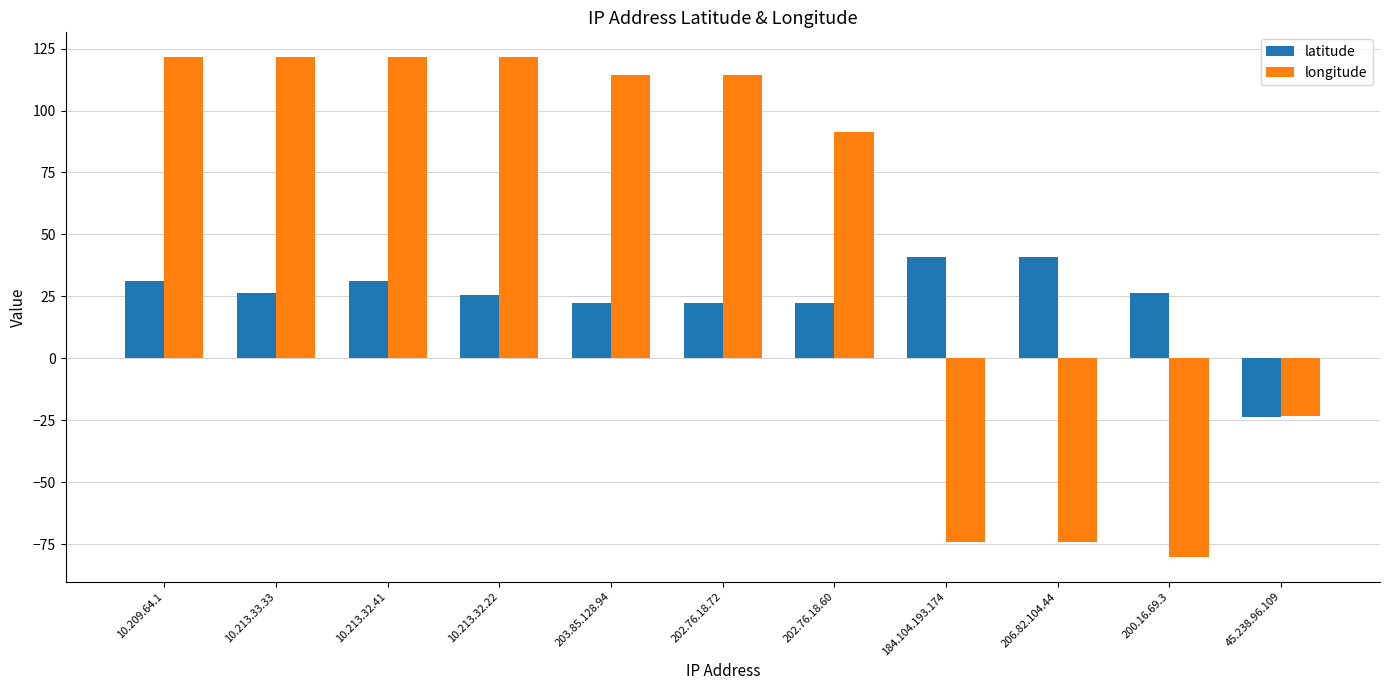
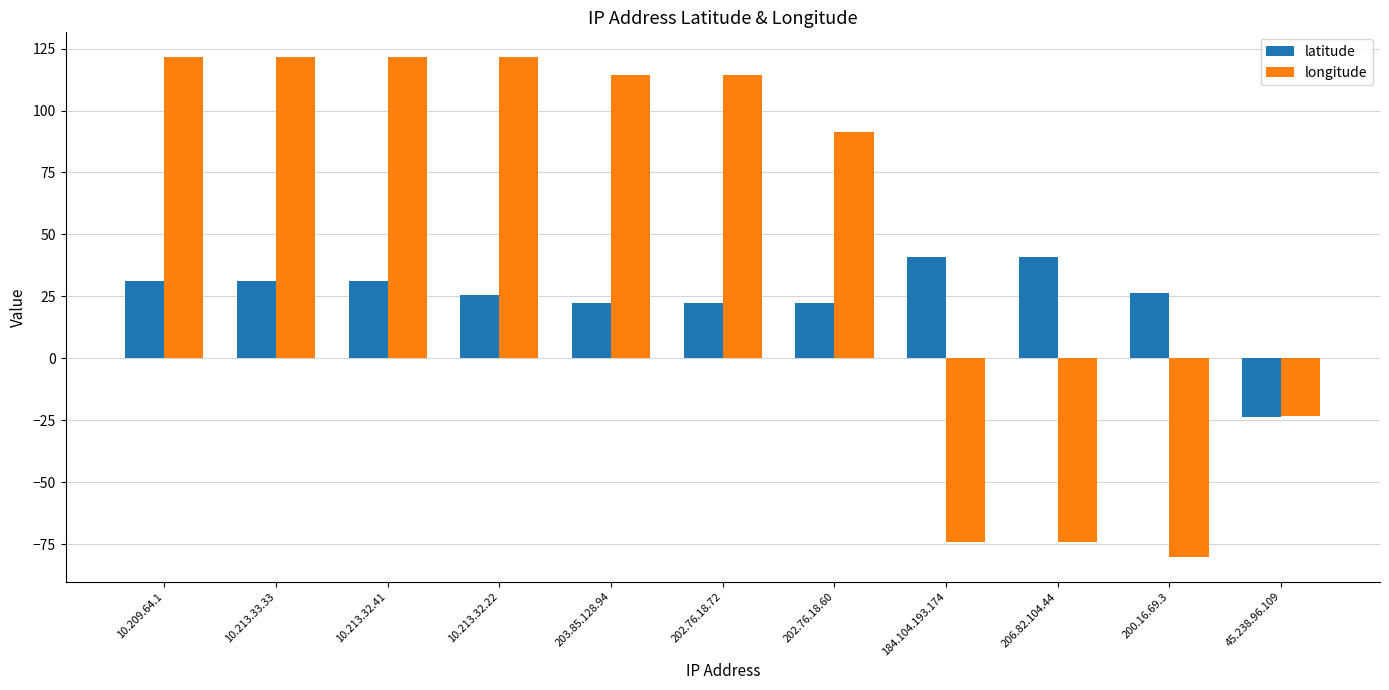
latitude, 10.213.33.33: 26 -> 31
